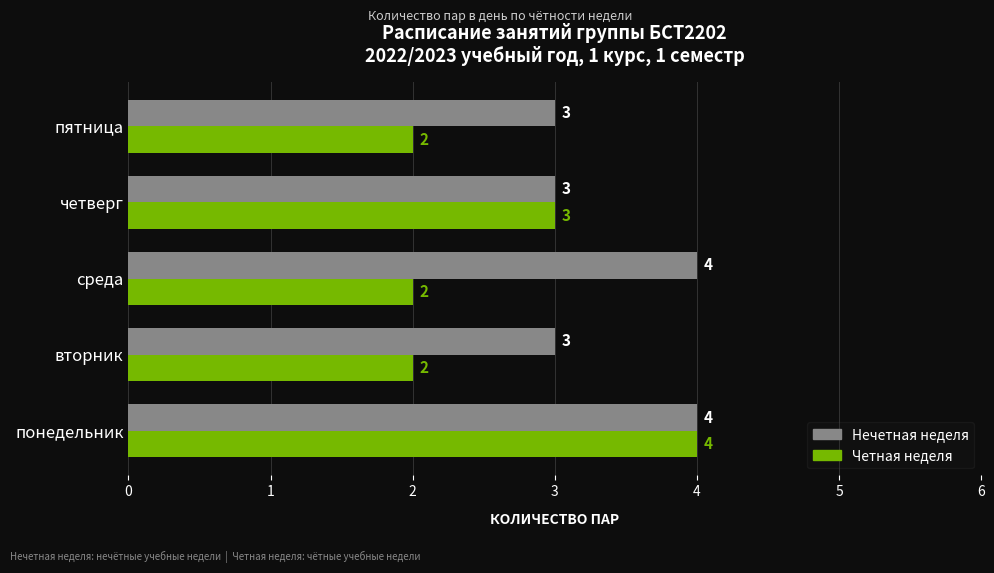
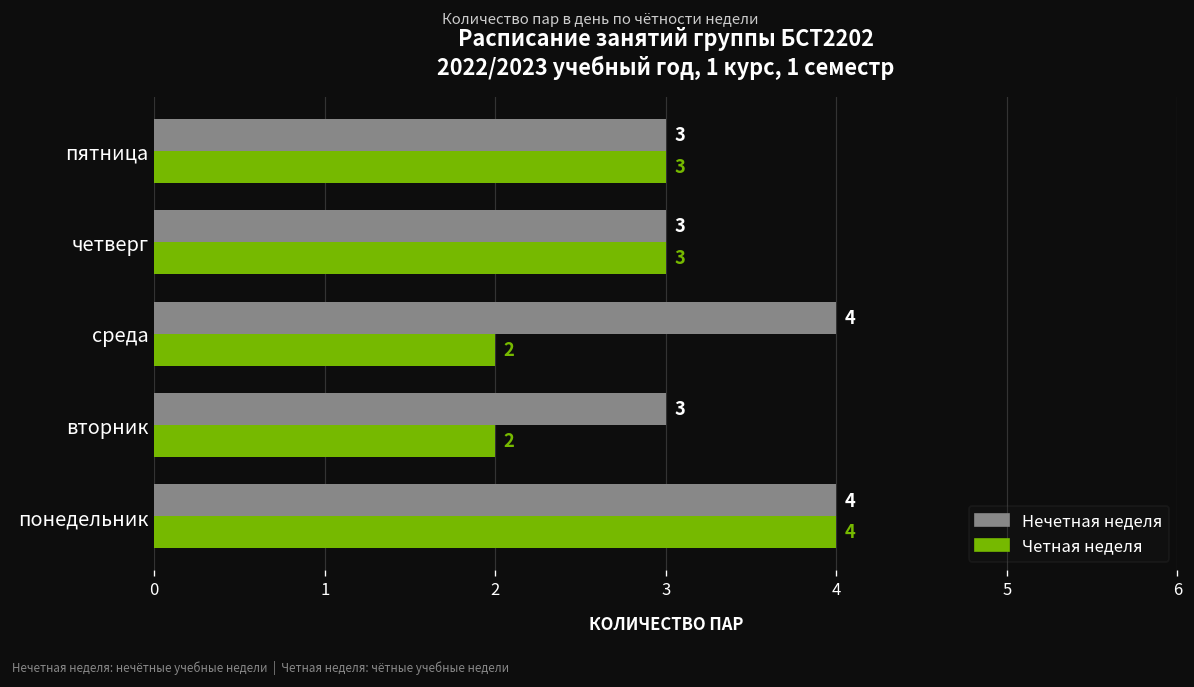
Четная неделя, пятница: 2 -> 3
